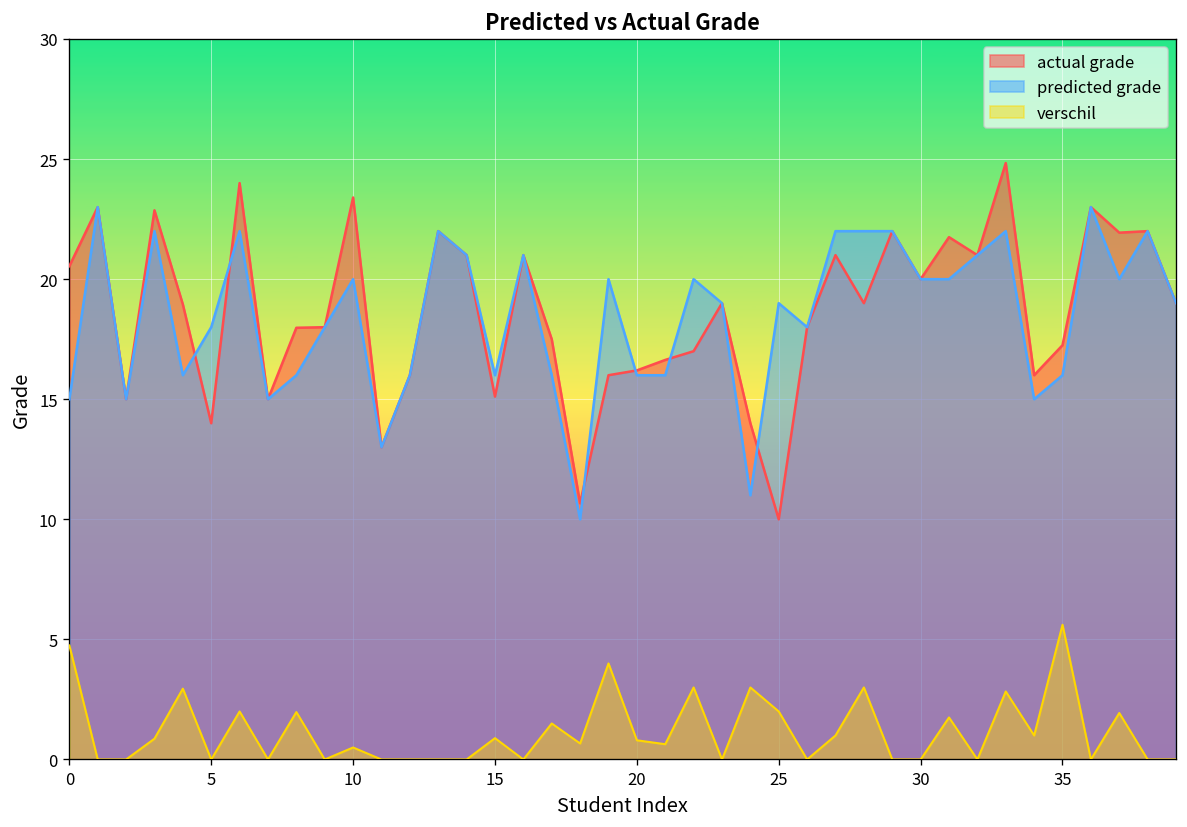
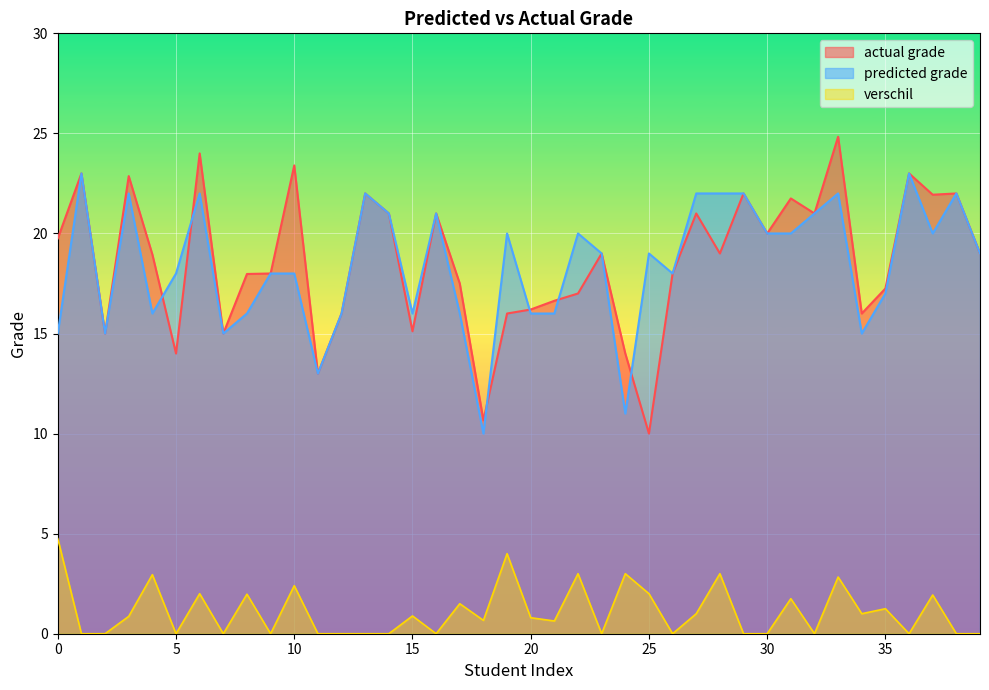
actual grade, 0: 20.5 -> 19.8
predicted grade, 10: 20 -> 18
verschil, 10: 0.5 -> 2.4
predicted grade, 35: 16 -> 17
verschil, 35: 5.6 -> 1.3
